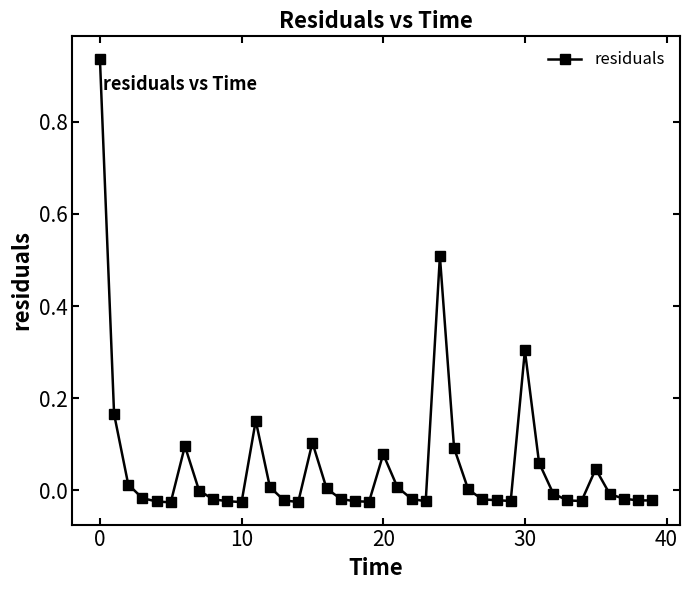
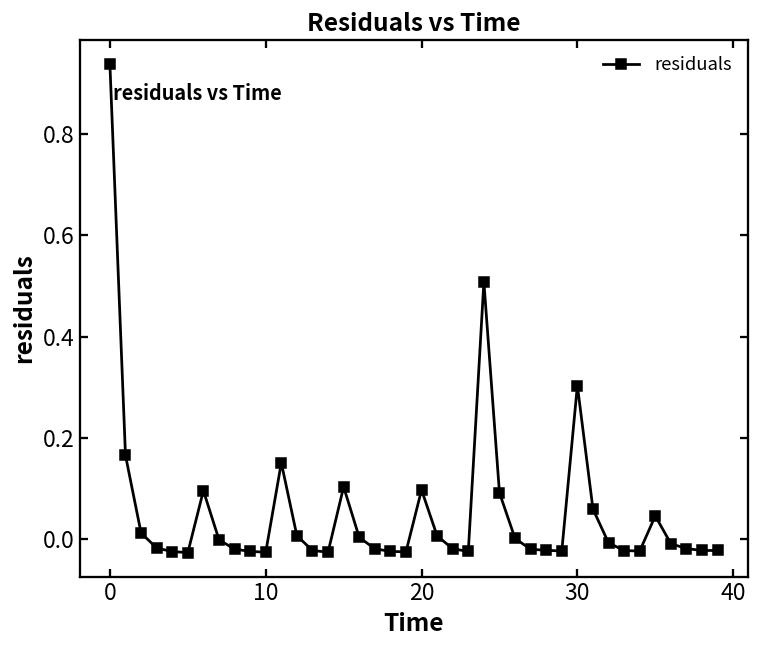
20: 0.08 -> 0.10
